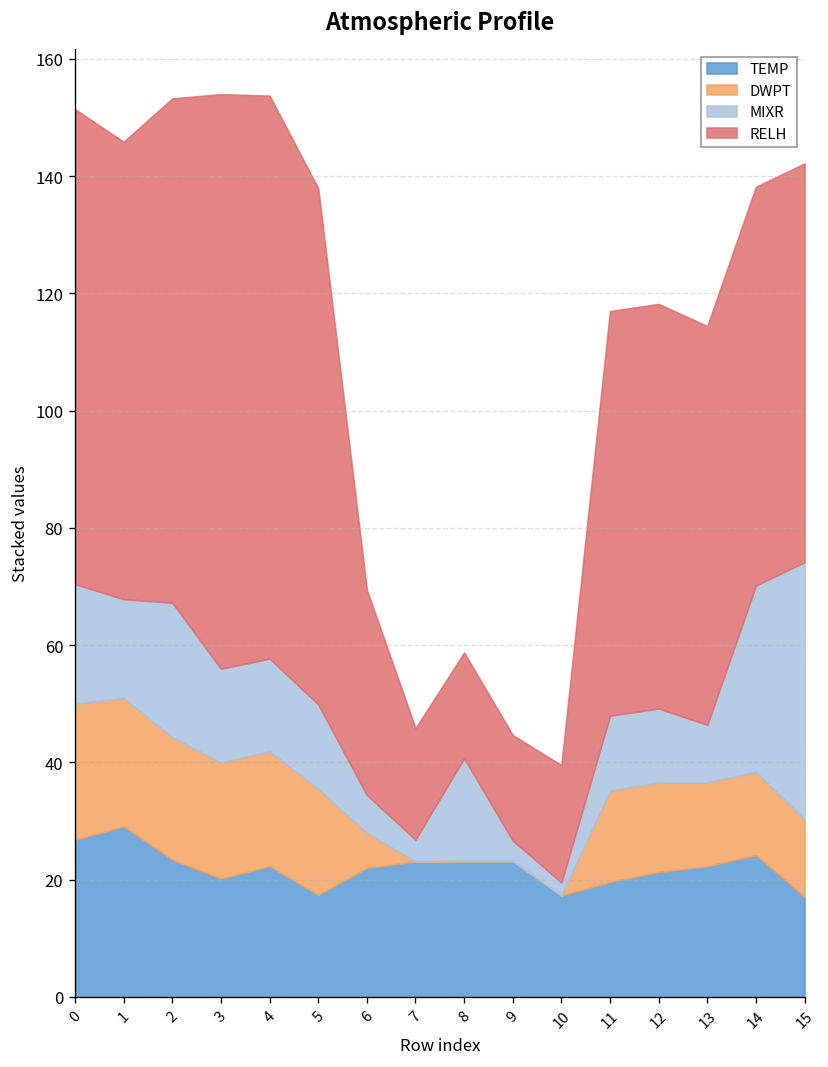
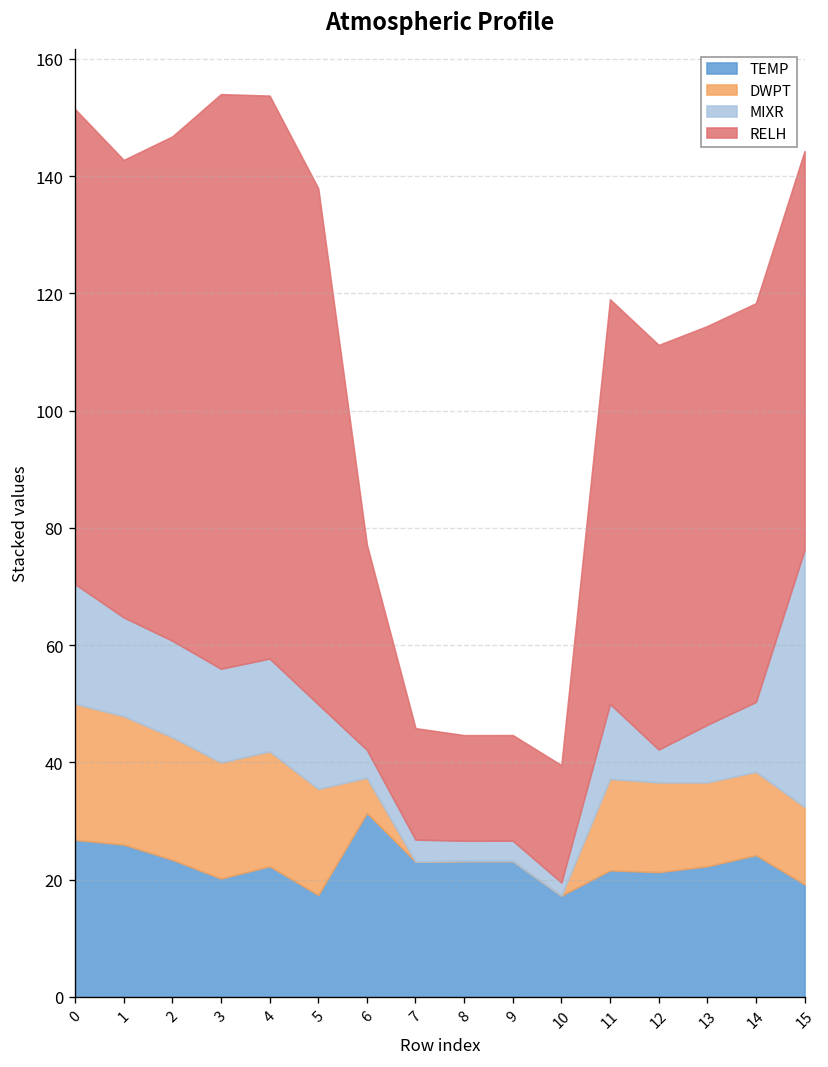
TEMP, 1: 29 -> 26
MIXR, 2: 23 -> 16
TEMP, 6: 22 -> 31
MIXR, 6: 6 -> 5
MIXR, 8: 18 -> 3
TEMP, 11: 20 -> 22
MIXR, 12: 13 -> 6
MIXR, 14: 32 -> 12
TEMP, 15: 17 -> 19
